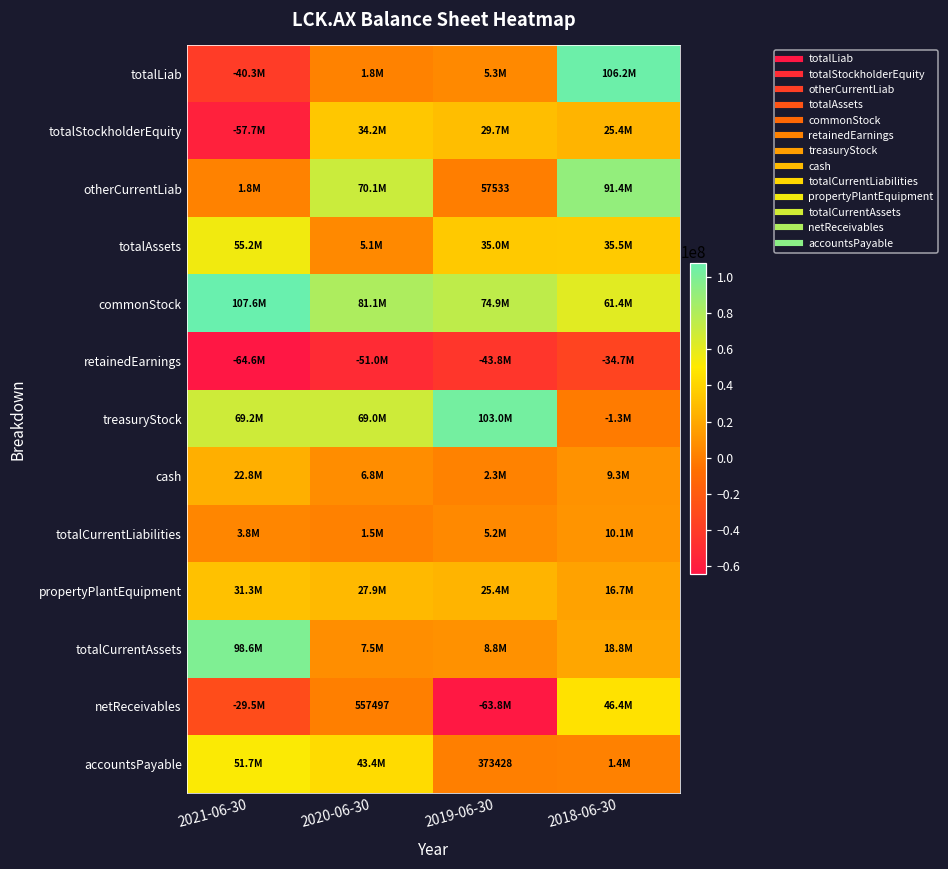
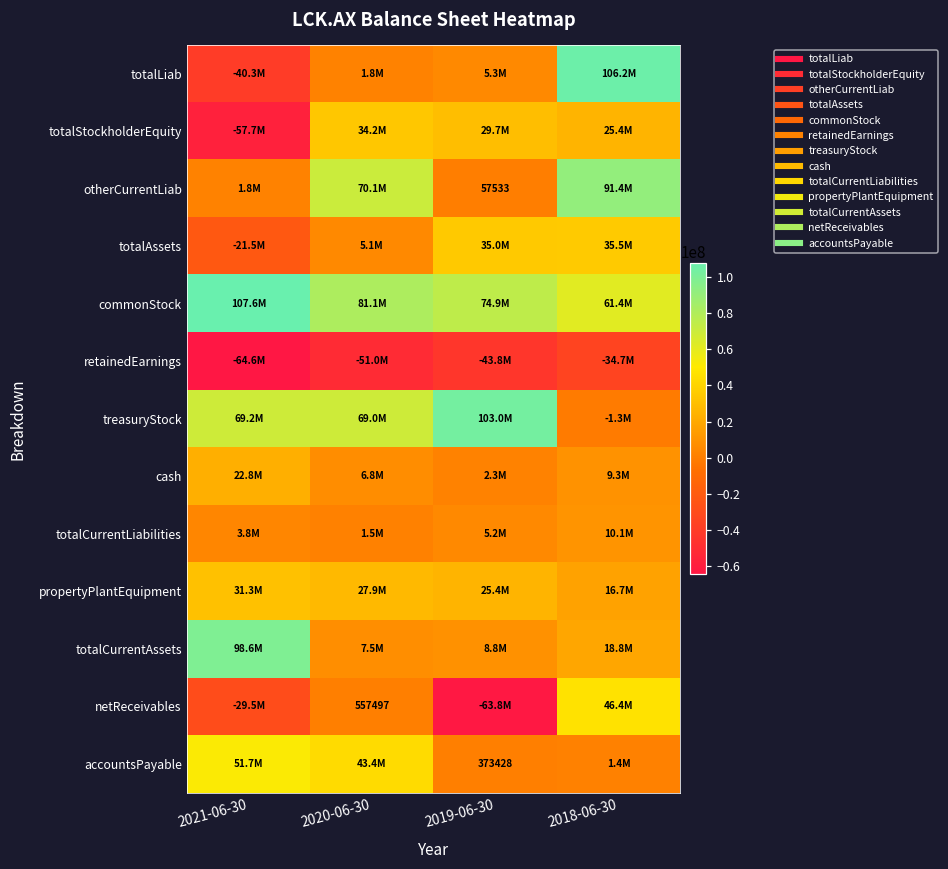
totalAssets, 2021-06-30: 55.2M -> -21.5M
